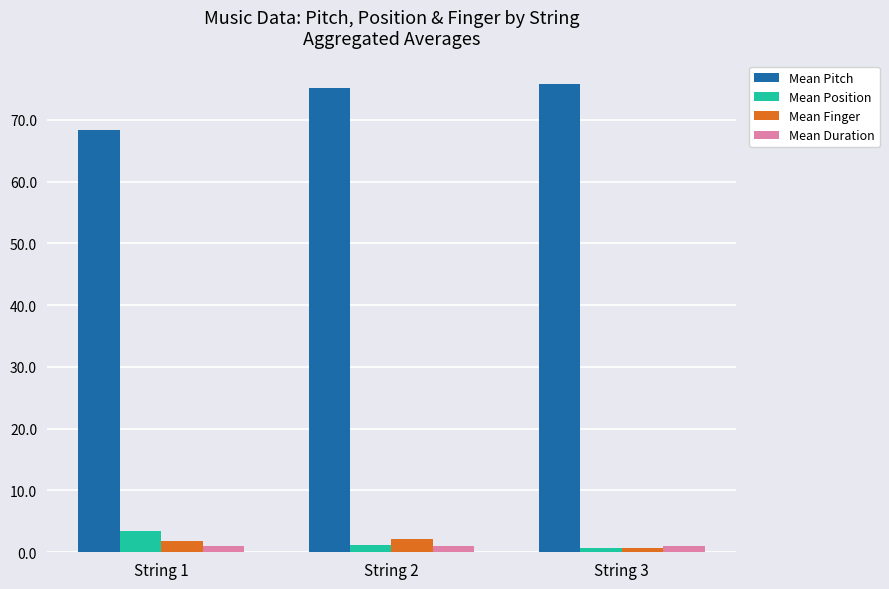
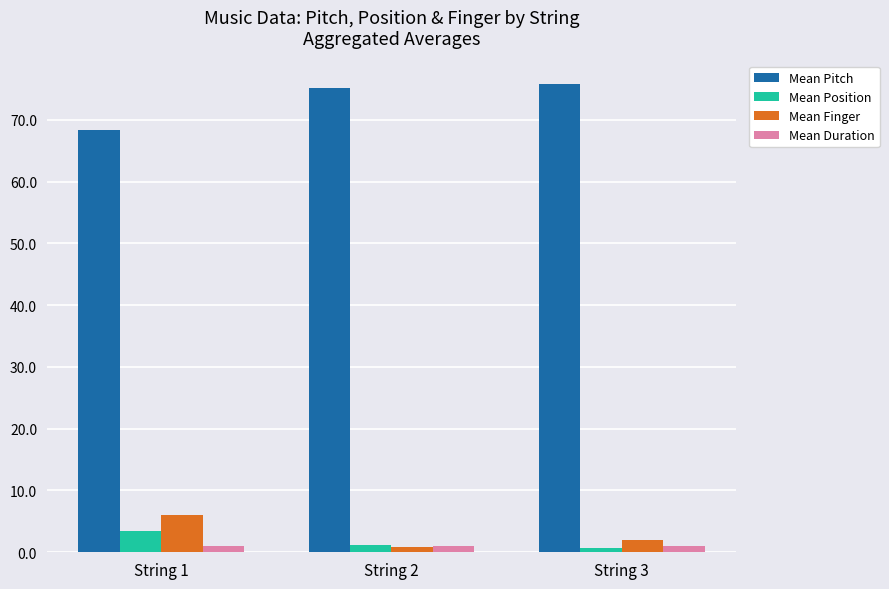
Mean Finger, String 1: 2 -> 6
Mean Finger, String 2: 2 -> 1
Mean Finger, String 3: 1 -> 2
